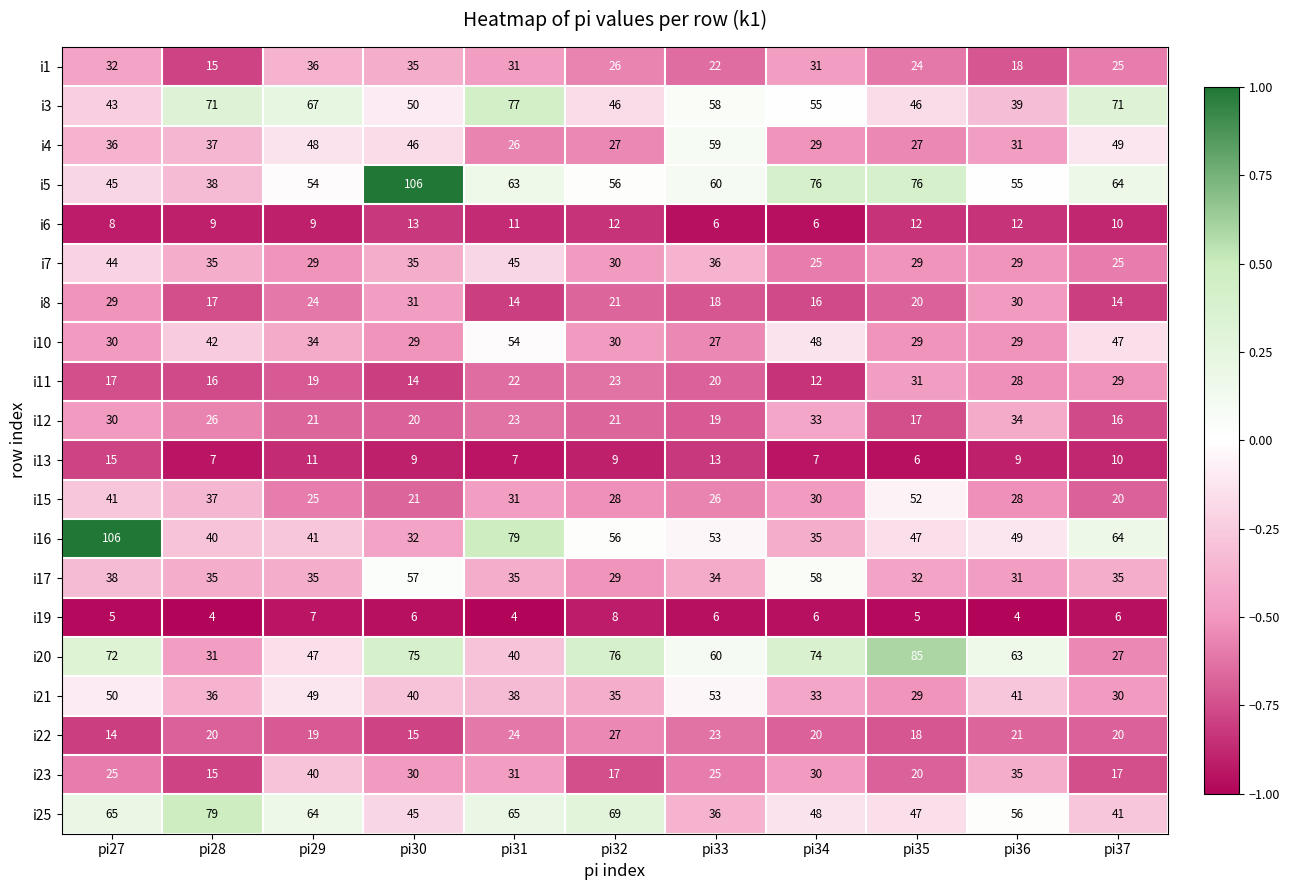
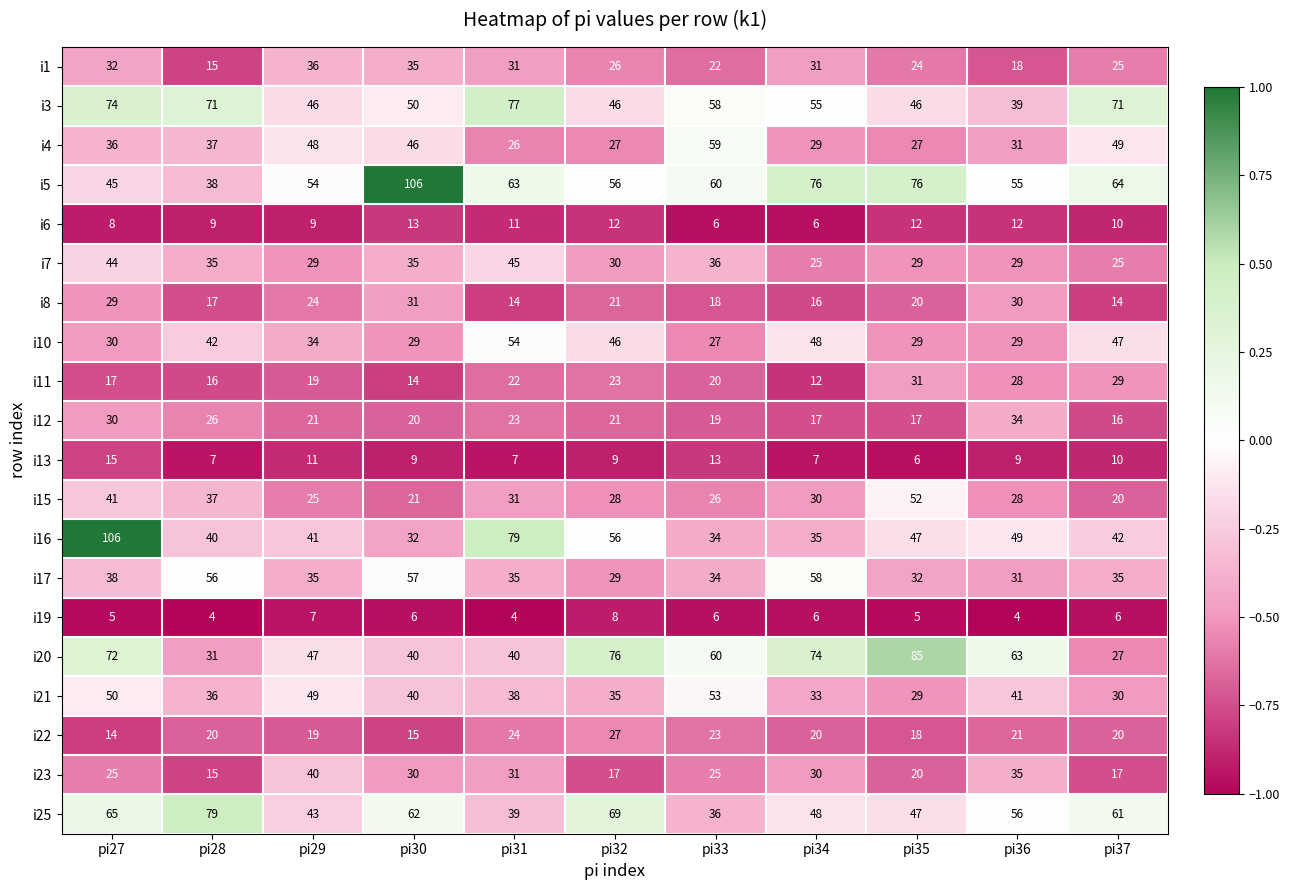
i3, pi27: 43 -> 74
i3, pi29: 67 -> 46
i10, pi32: 30 -> 46
i12, pi34: 33 -> 17
i16, pi33: 53 -> 34
i16, pi37: 64 -> 42
i17, pi28: 35 -> 56
i20, pi30: 75 -> 40
i25, pi29: 64 -> 43
i25, pi30: 45 -> 62
i25, pi31: 65 -> 39
i25, pi37: 41 -> 61
